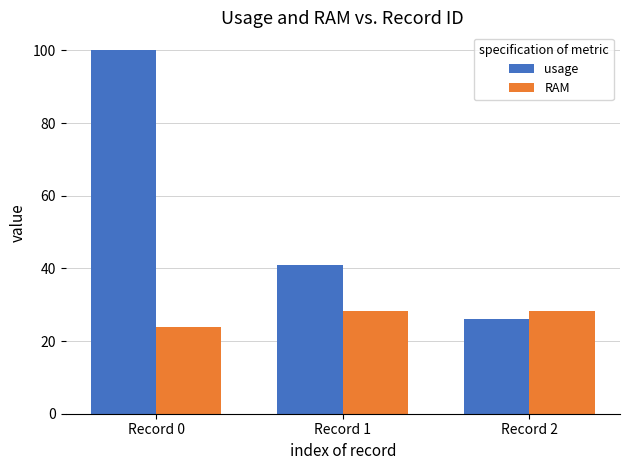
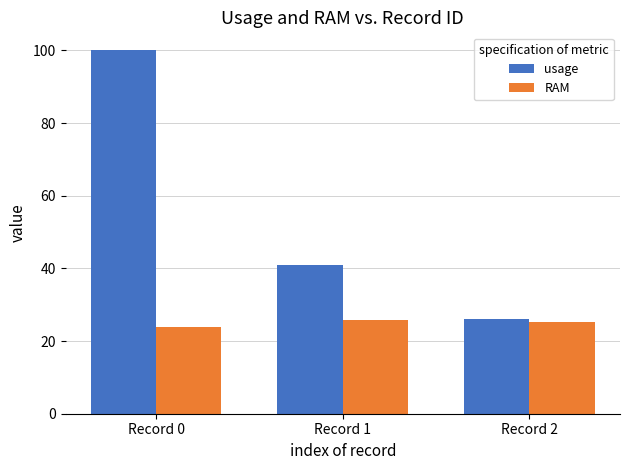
RAM, Record 1: 28 -> 26
RAM, Record 2: 28 -> 25
